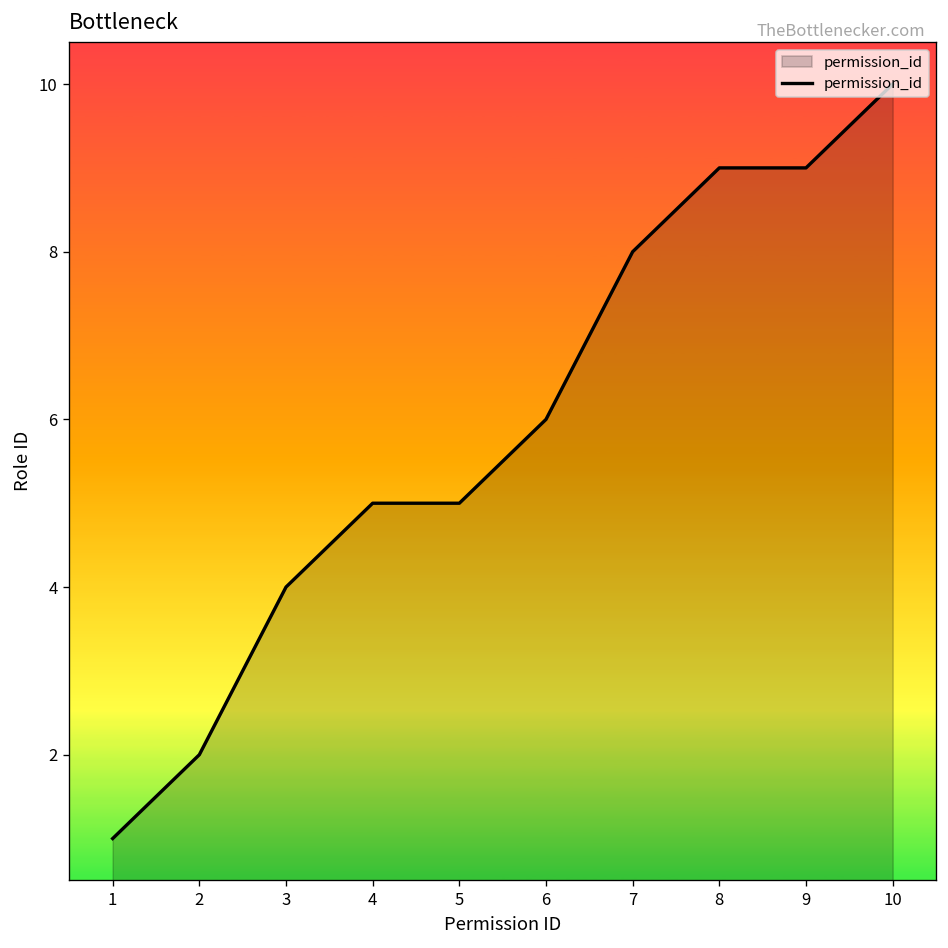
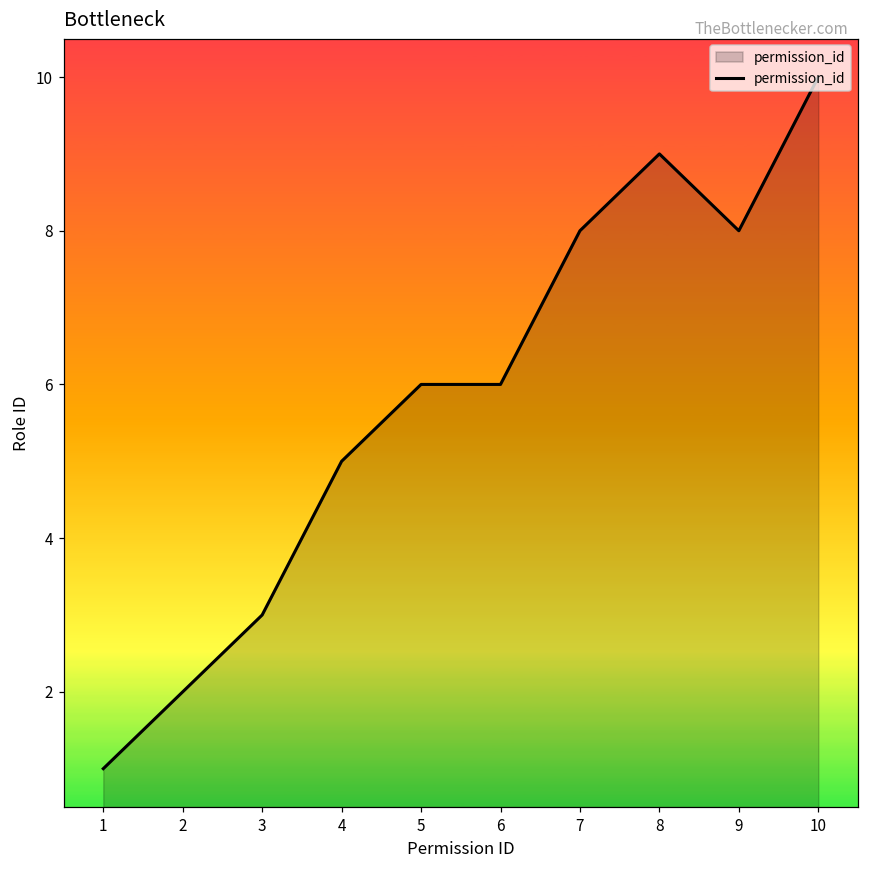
3: 4 -> 3
5: 5 -> 6
9: 9 -> 8
